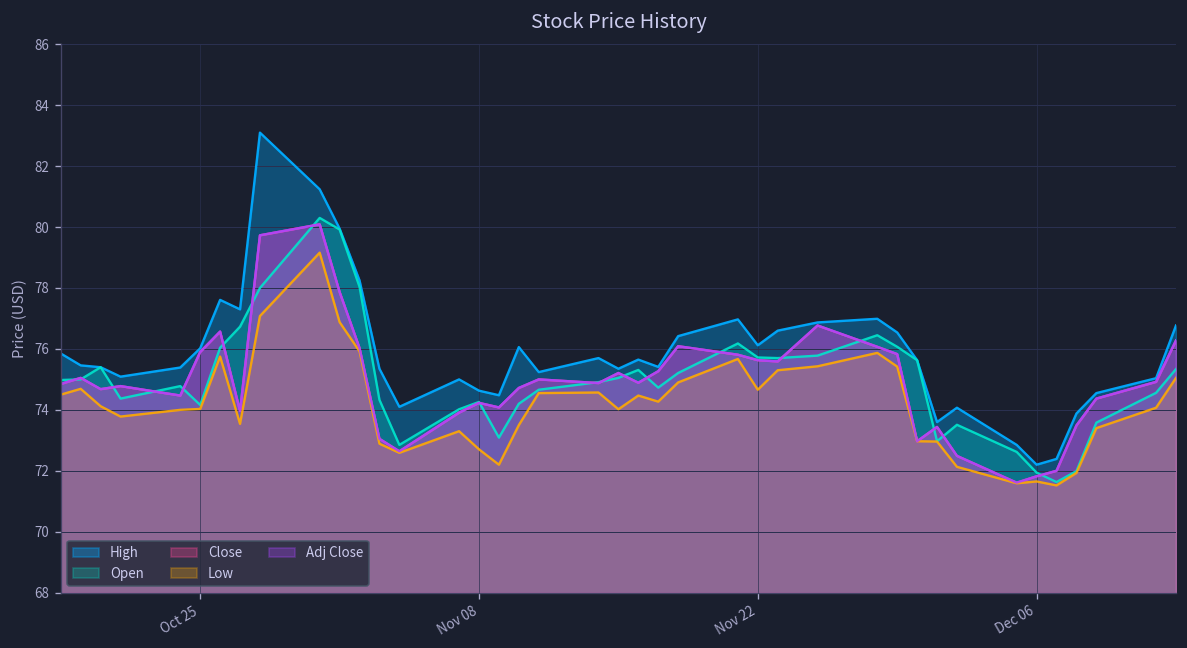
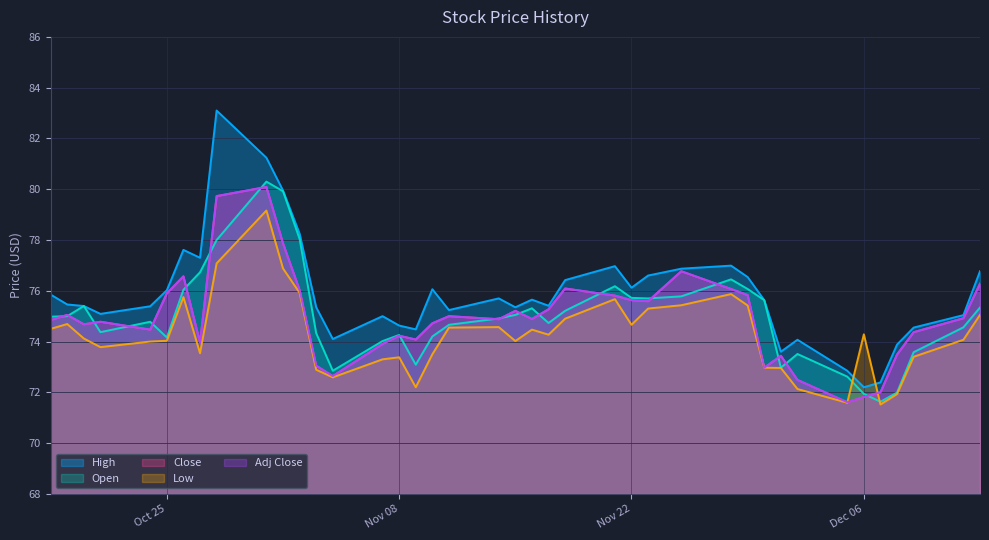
Low, Nov 08: 72.7 -> 73.4
Low, Dec 06: 71.7 -> 74.3
